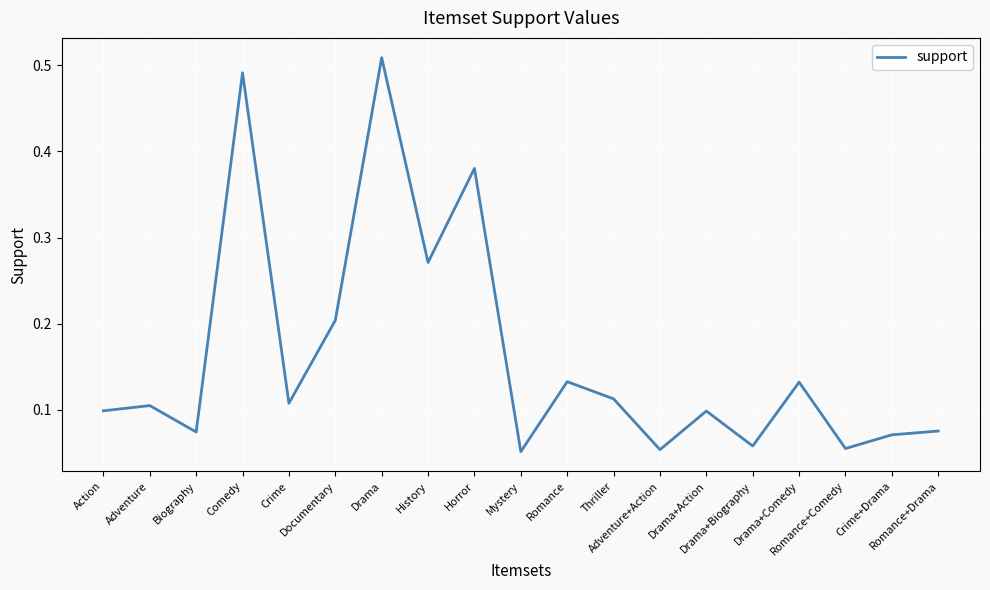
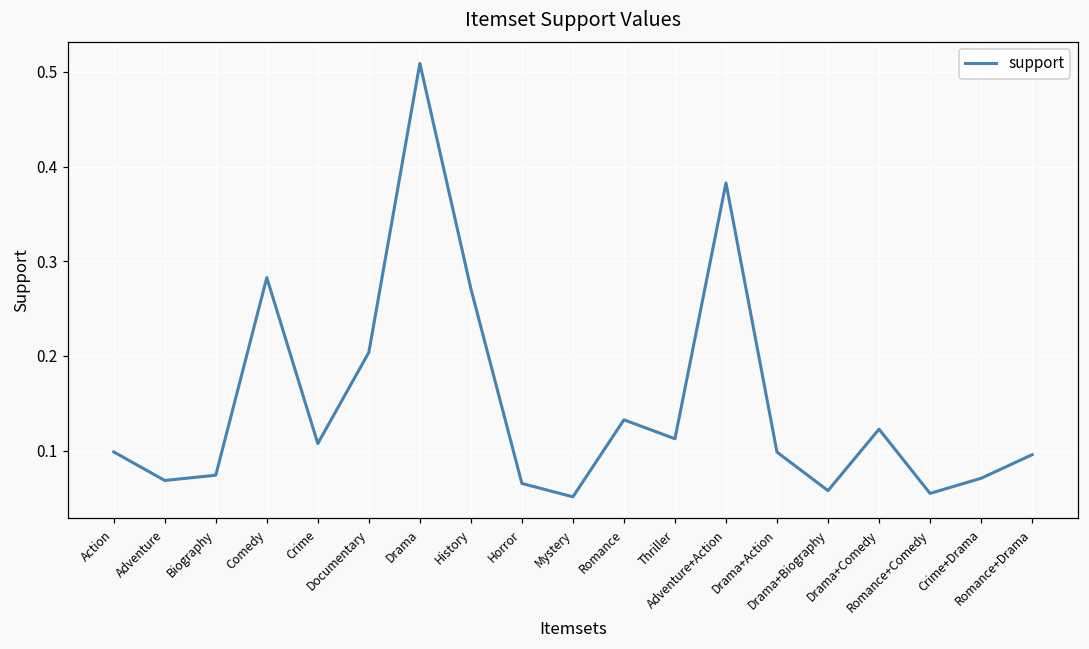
Adventure: 0.10 -> 0.07
Comedy: 0.49 -> 0.28
Horror: 0.38 -> 0.07
Adventure+Action: 0.05 -> 0.38
Drama+Comedy: 0.13 -> 0.12
Romance+Drama: 0.08 -> 0.10
